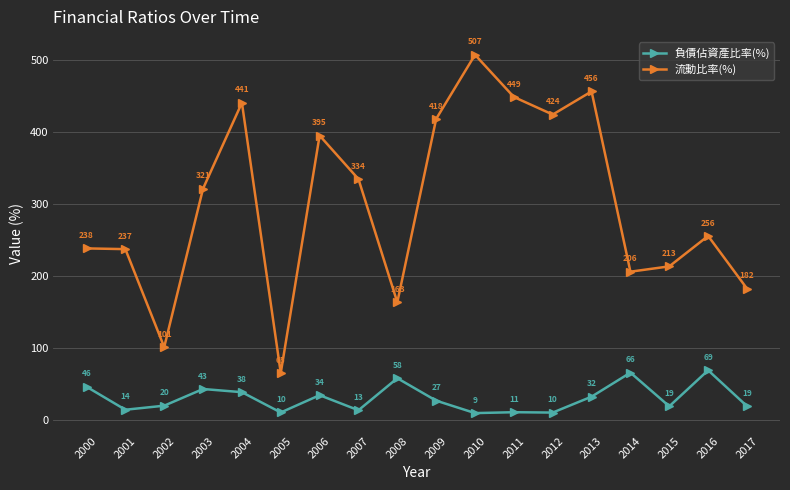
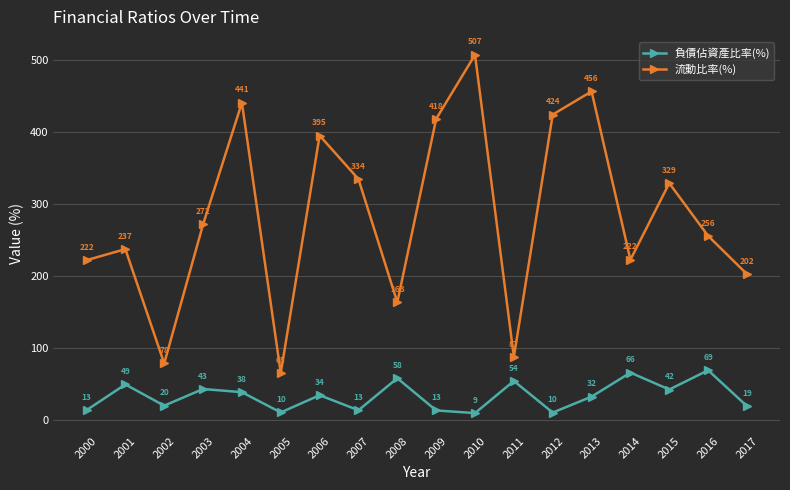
負債佔資產比率(%), 2000: 46 -> 13
流動比率(%), 2000: 238 -> 222
負債佔資產比率(%), 2001: 14 -> 49
流動比率(%), 2002: 101 -> 78
流動比率(%), 2003: 321 -> 272
負債佔資產比率(%), 2009: 27 -> 13
負債佔資產比率(%), 2011: 11 -> 54
流動比率(%), 2011: 449 -> 87
流動比率(%), 2014: 206 -> 222
負債佔資產比率(%), 2015: 19 -> 42
流動比率(%), 2015: 213 -> 329
流動比率(%), 2017: 182 -> 202
